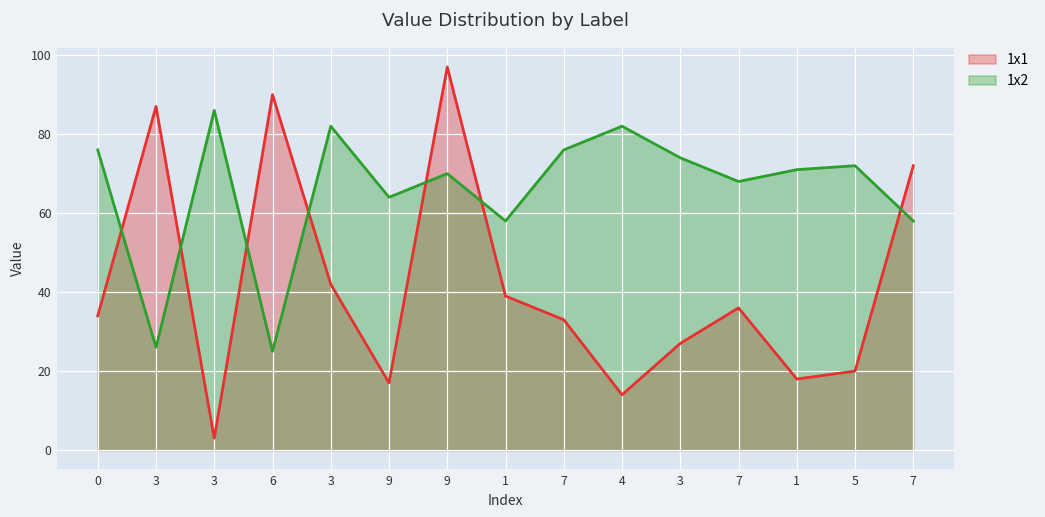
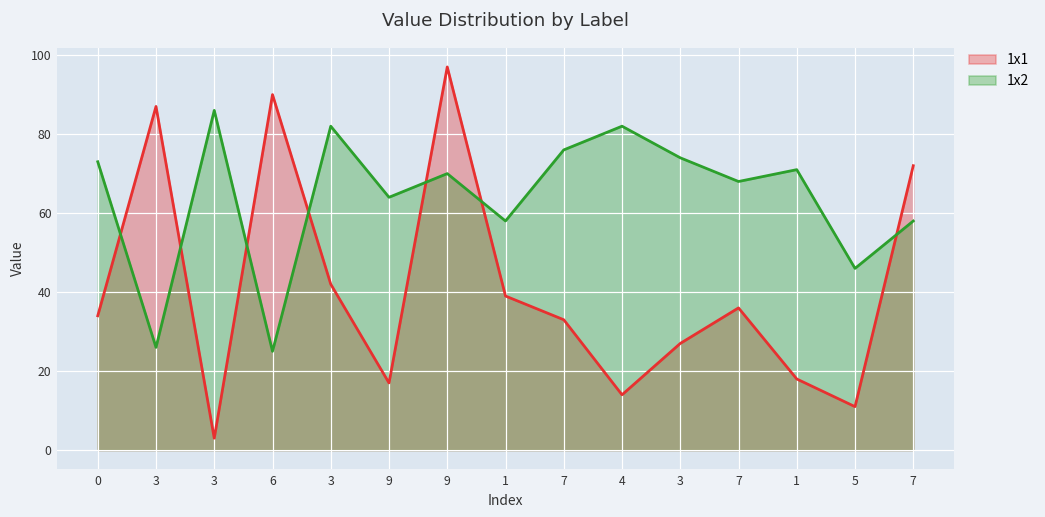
1x2, 0: 76 -> 73
1x1, 5: 20 -> 11
1x2, 5: 72 -> 46
